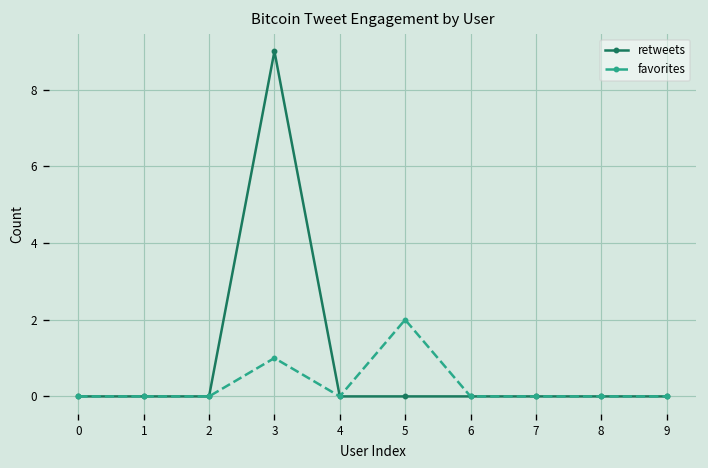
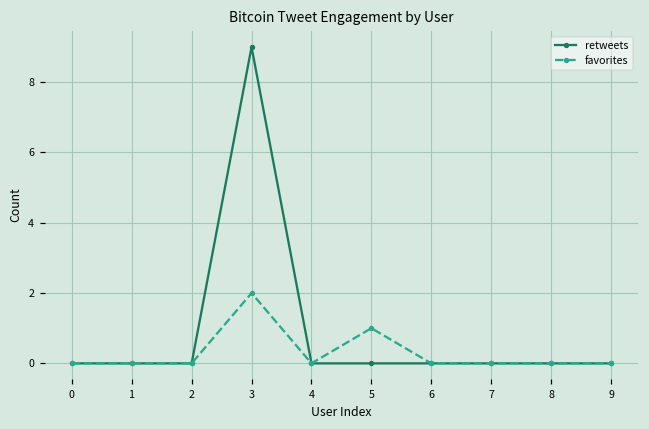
favorites, 3: 1 -> 2
favorites, 5: 2 -> 1
